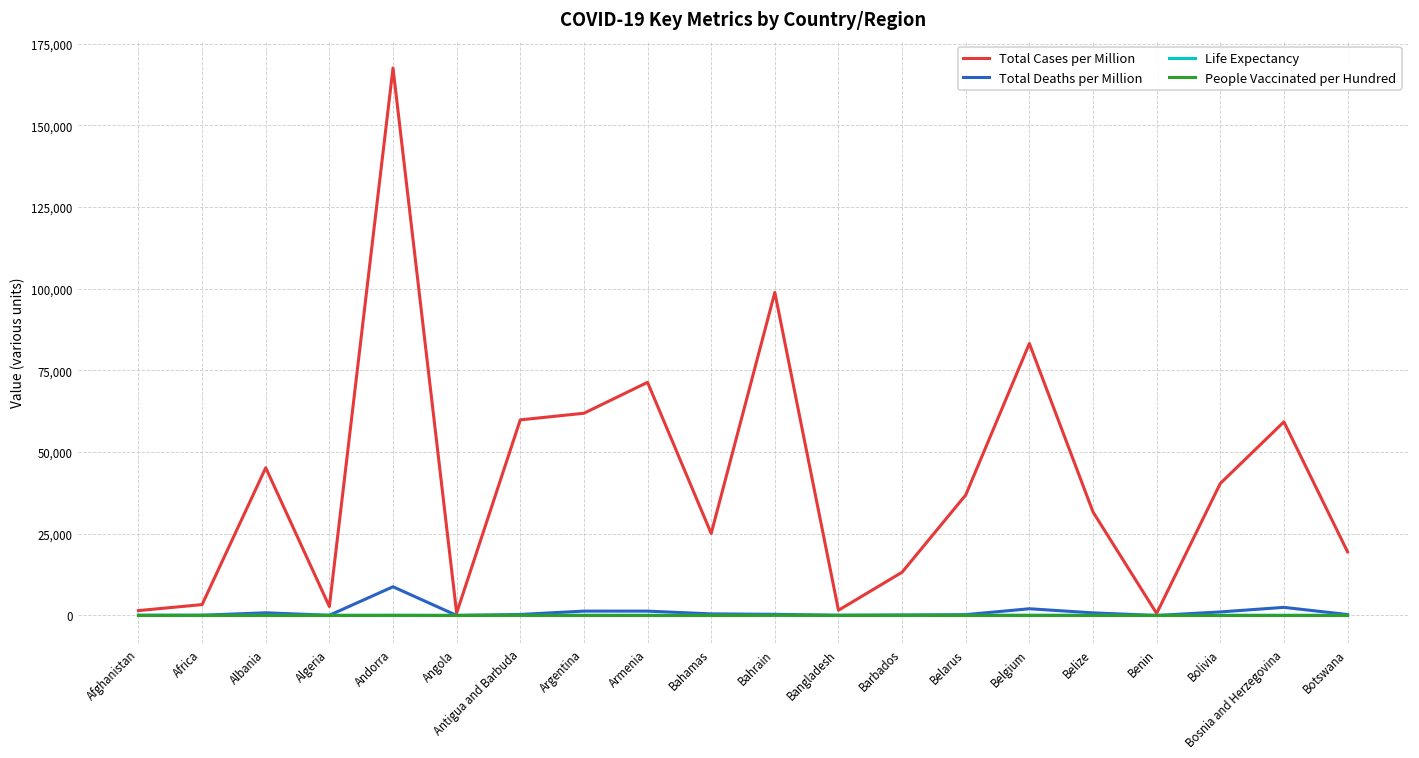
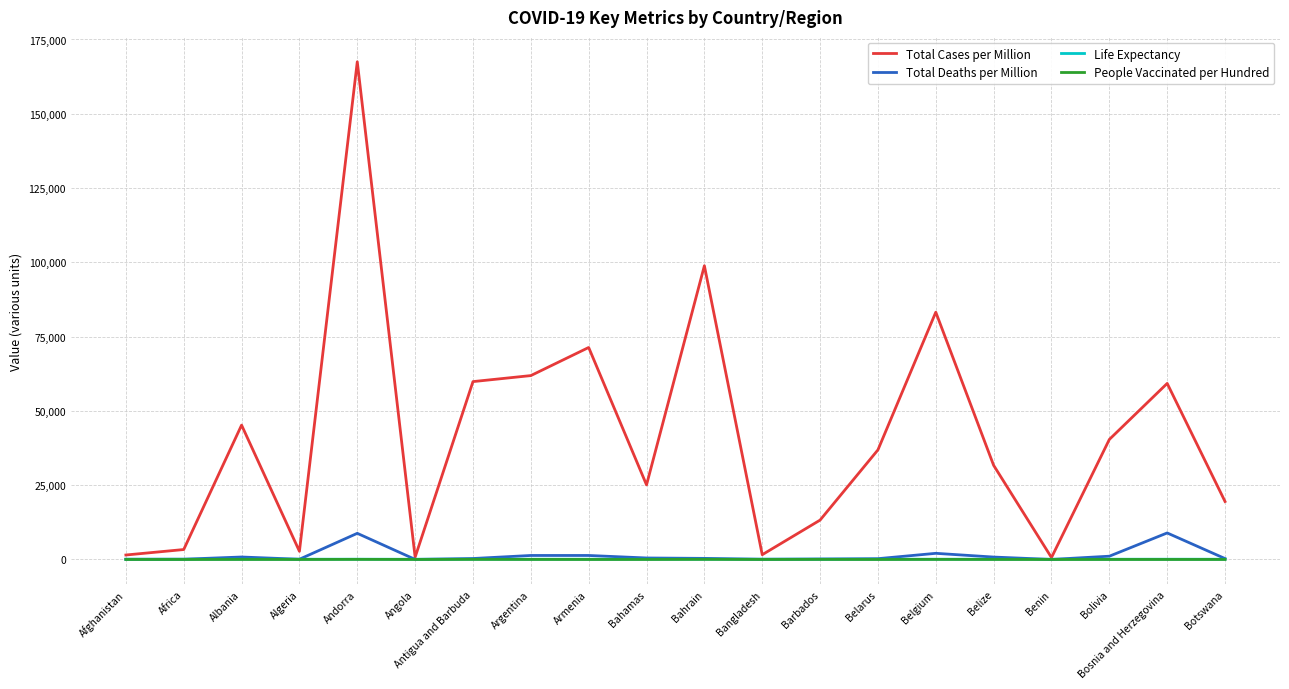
Total Deaths per Million, Bosnia and Herzegovina: 2,000 -> 9,000
